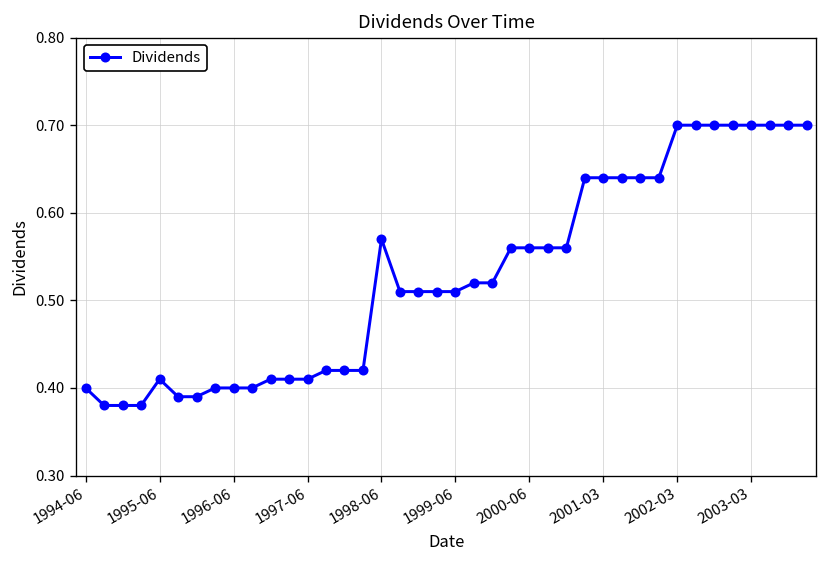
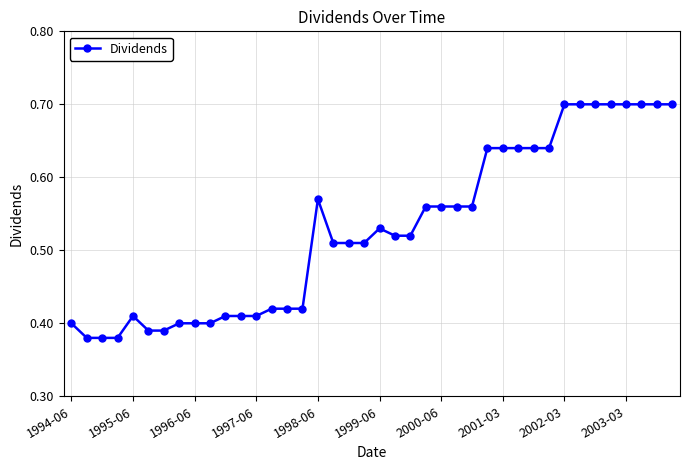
1999-06: 0.51 -> 0.53
